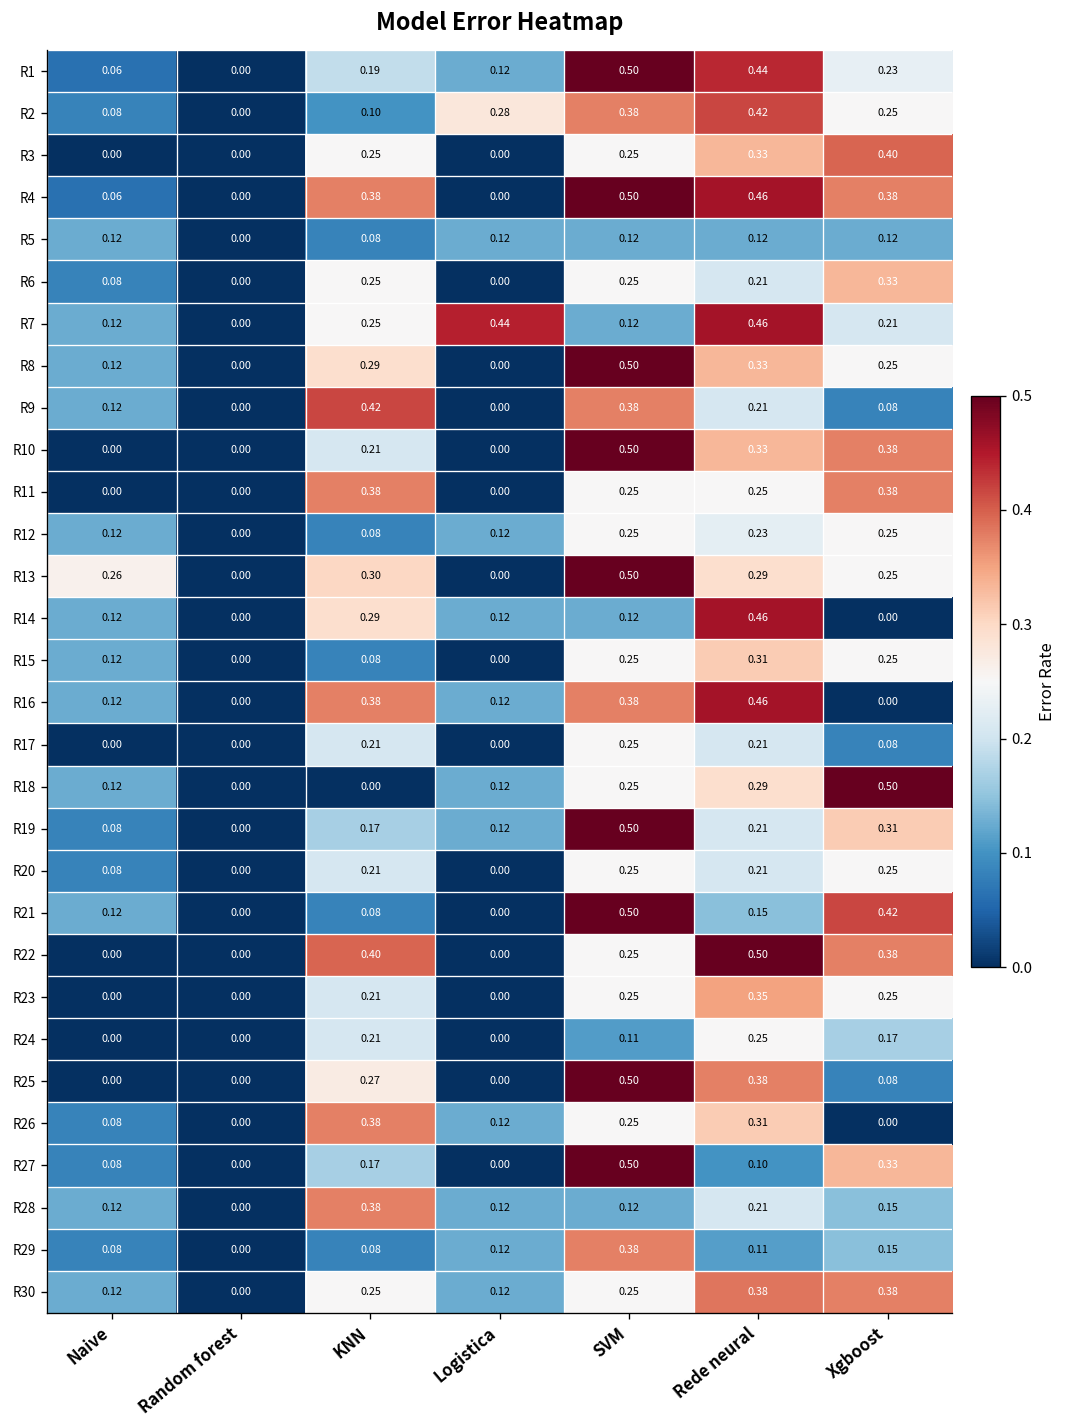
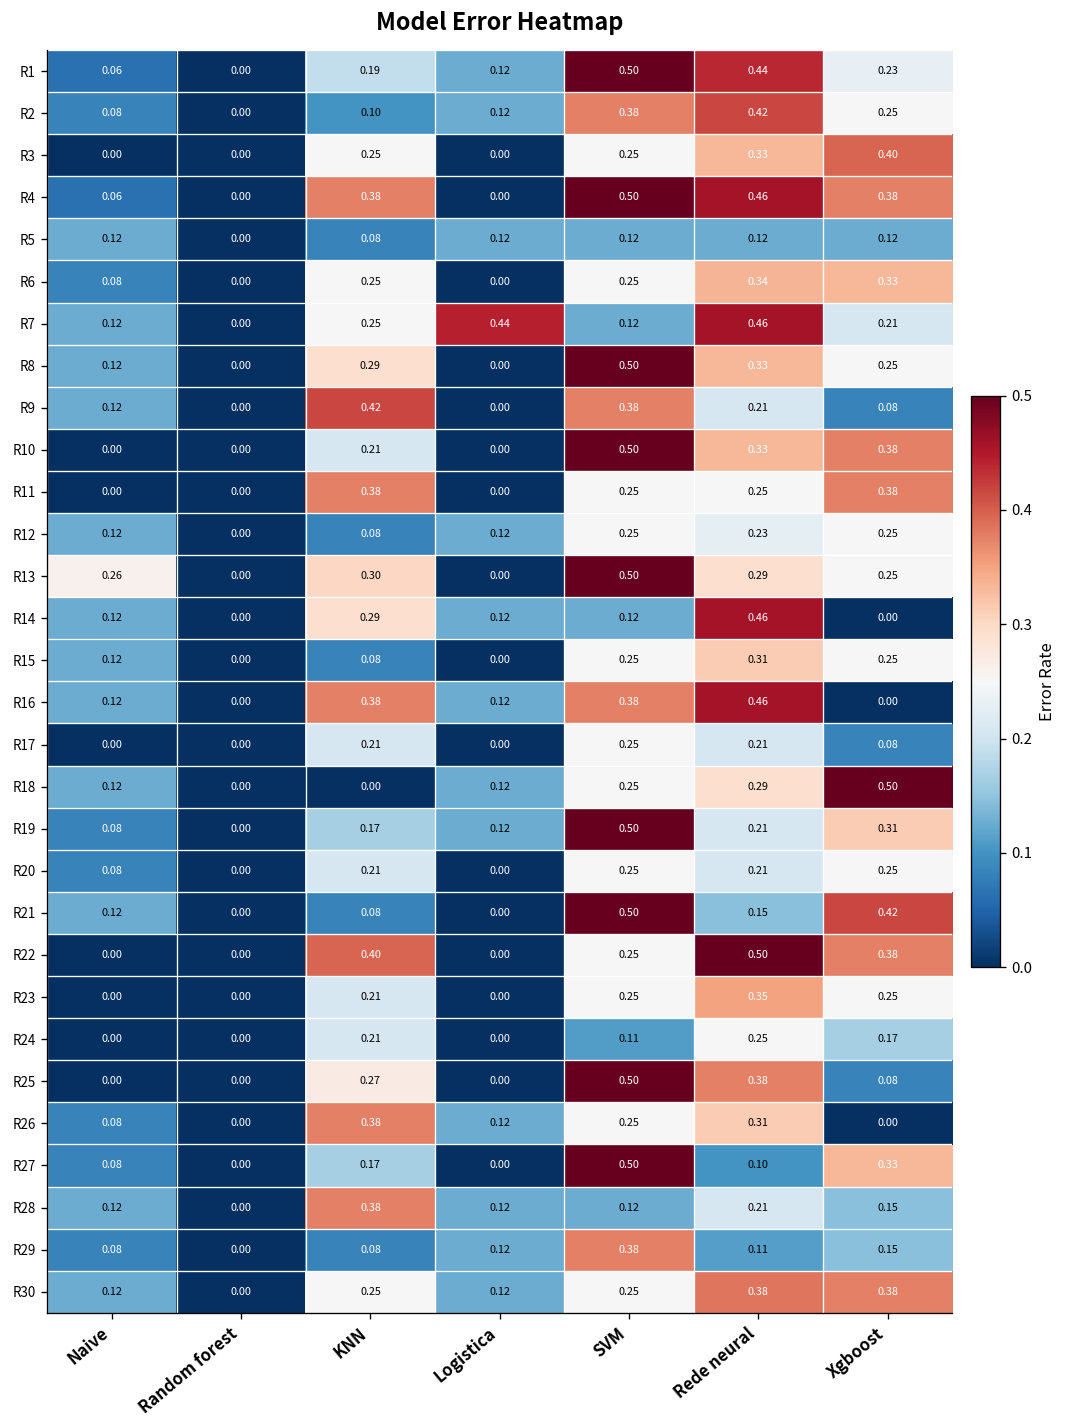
R2, Logistica: 0.28 -> 0.12
R6, Rede neural: 0.21 -> 0.34
